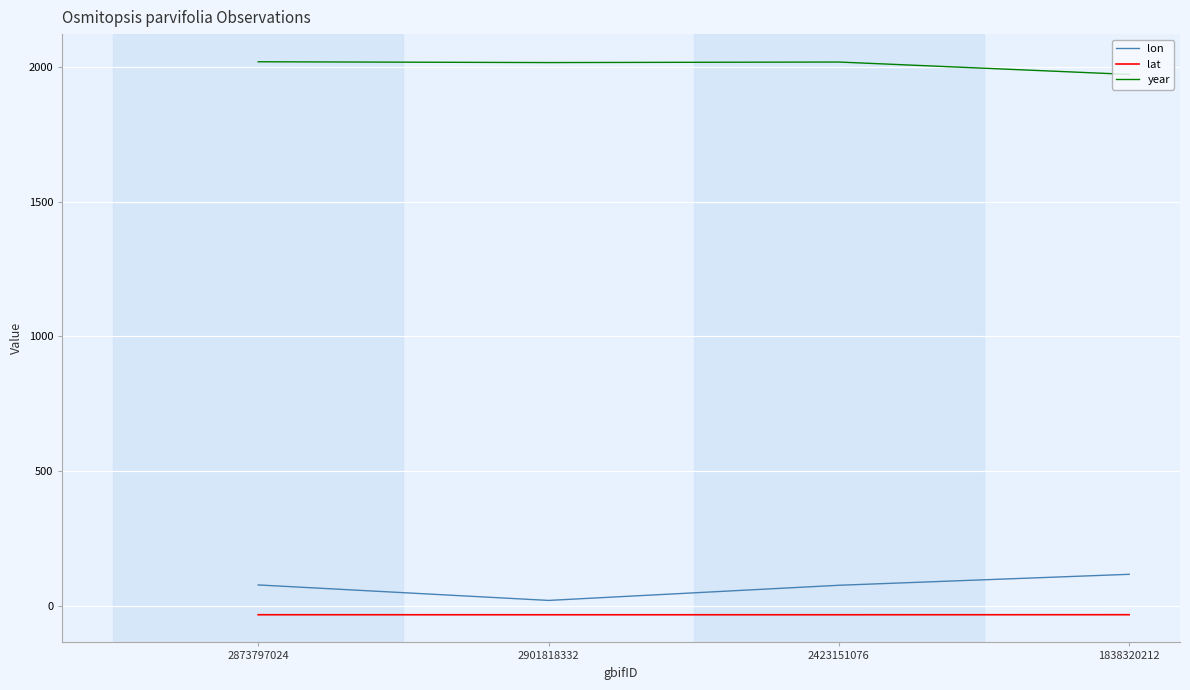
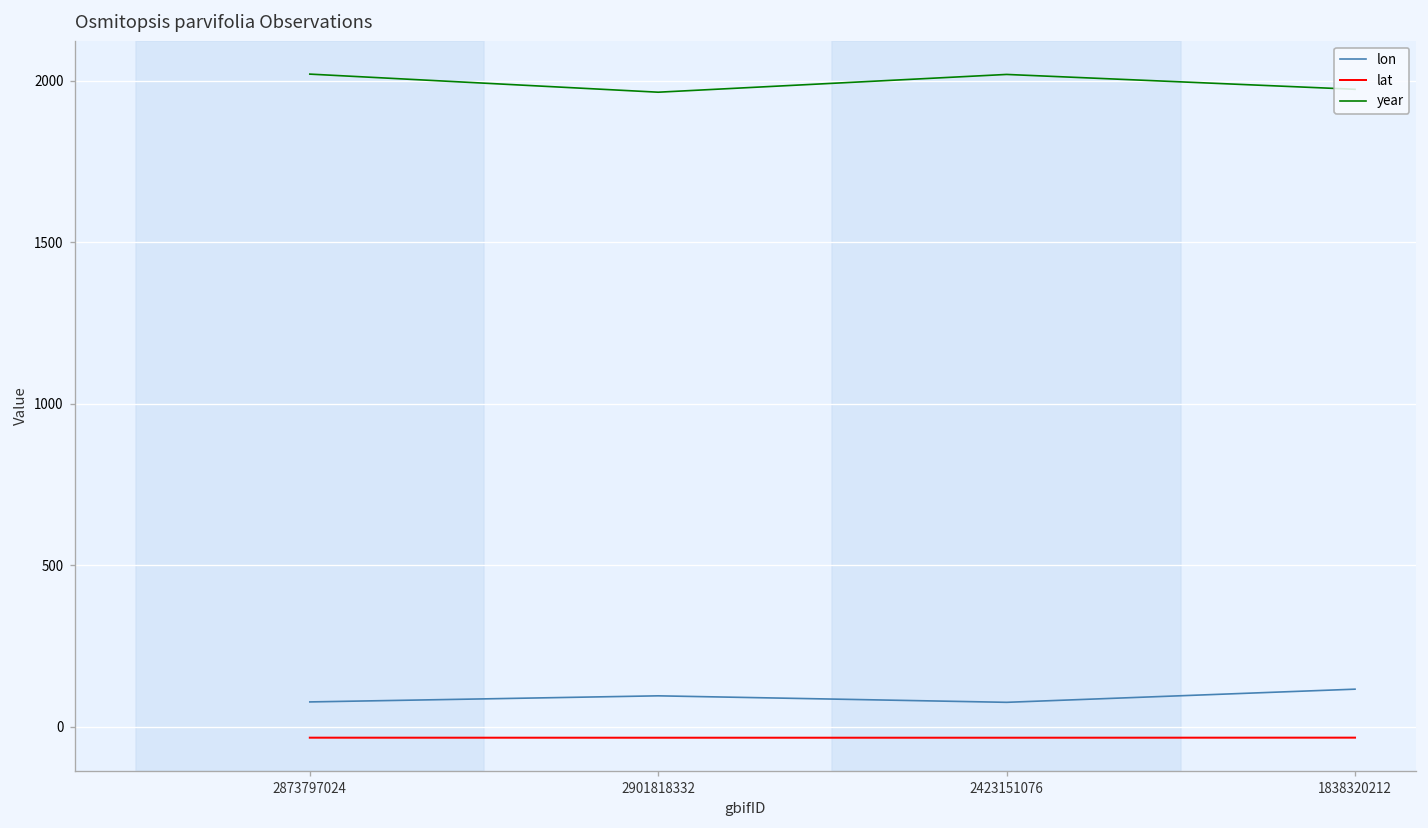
lon, 2901818332: 20 -> 100
year, 2901818332: 2020 -> 1960
